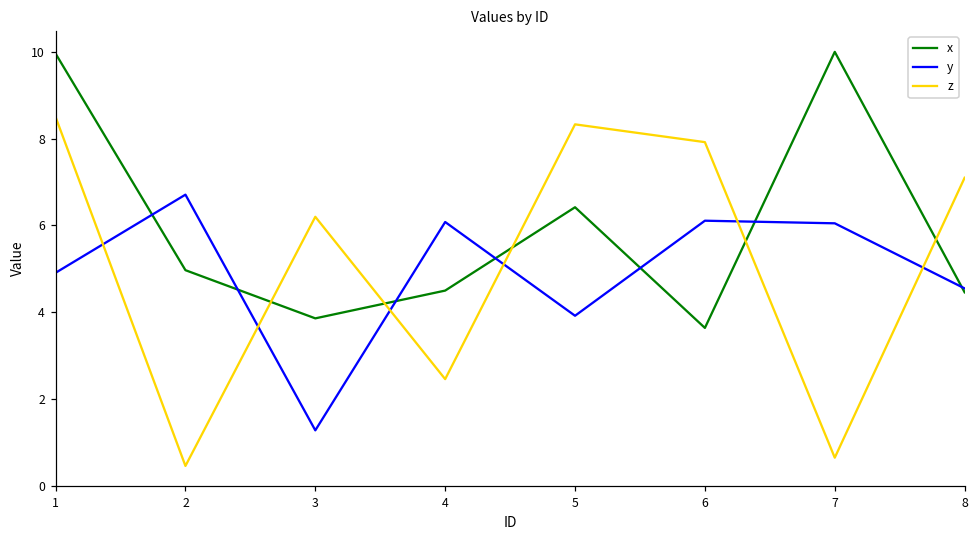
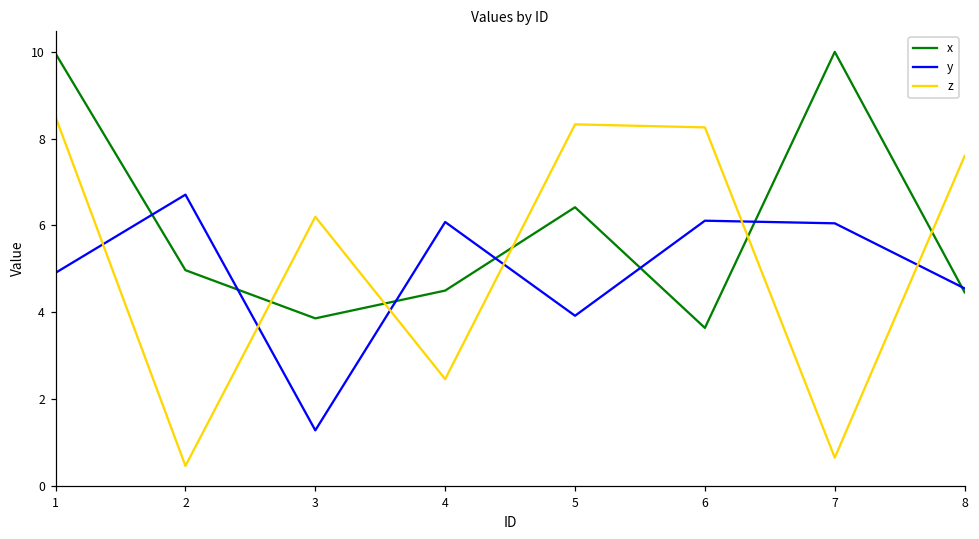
z, 6: 7.9 -> 8.3
z, 8: 7.1 -> 7.6
